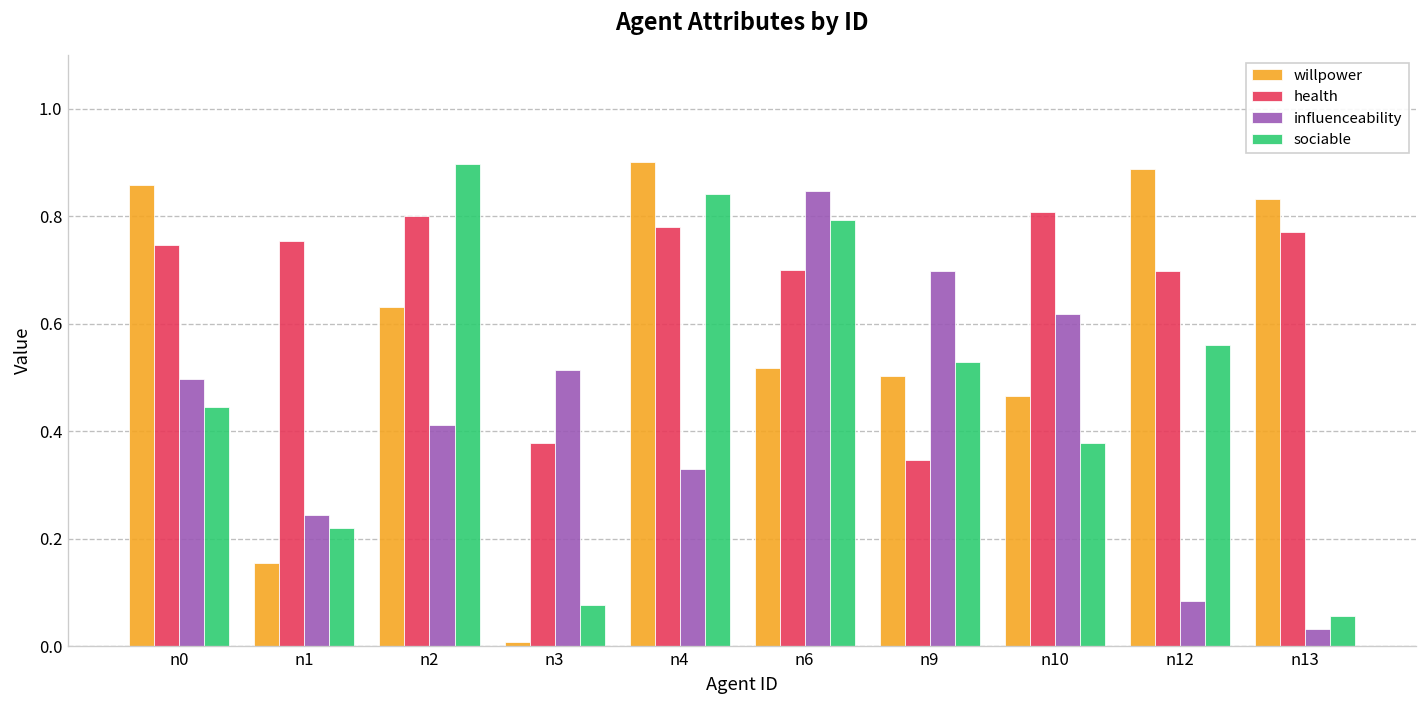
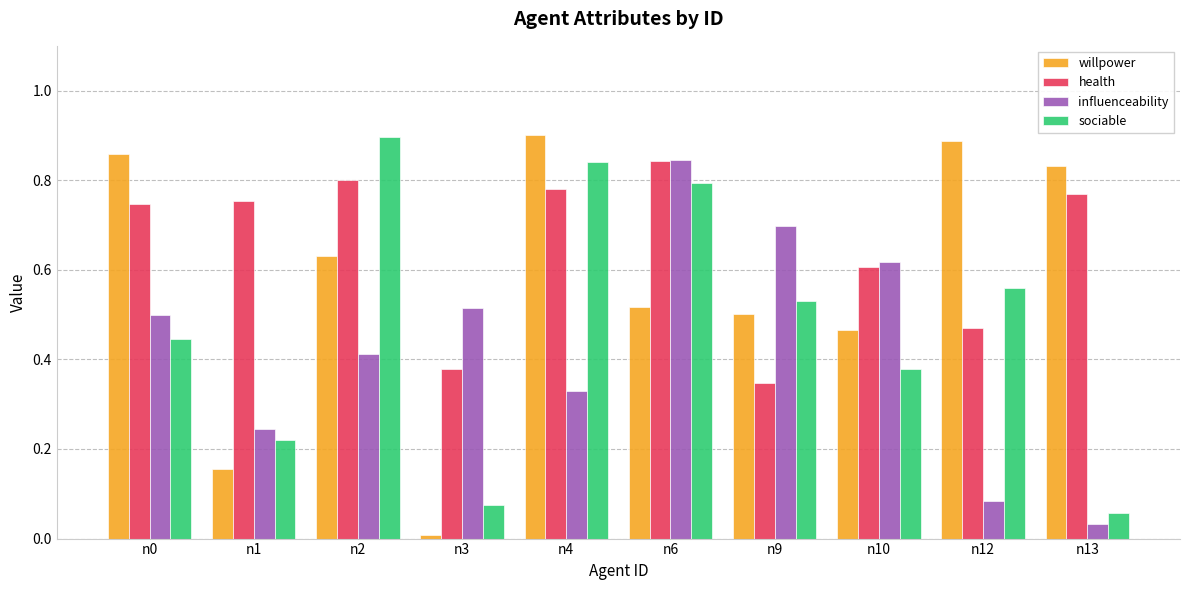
health, n6: 0.70 -> 0.84
health, n10: 0.81 -> 0.61
health, n12: 0.70 -> 0.47
